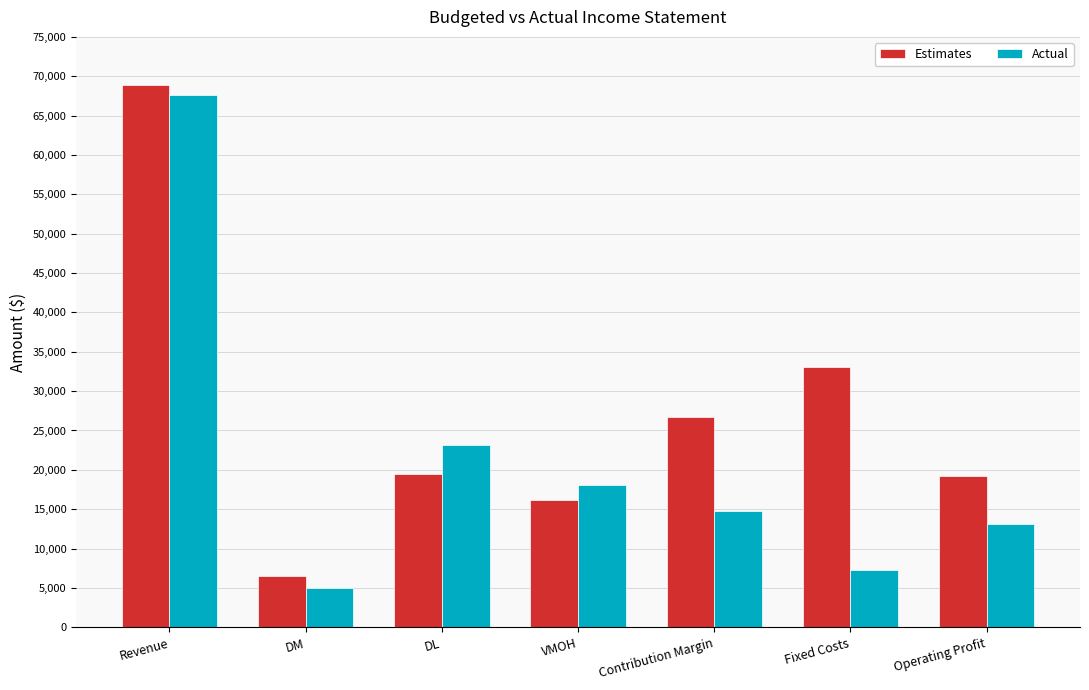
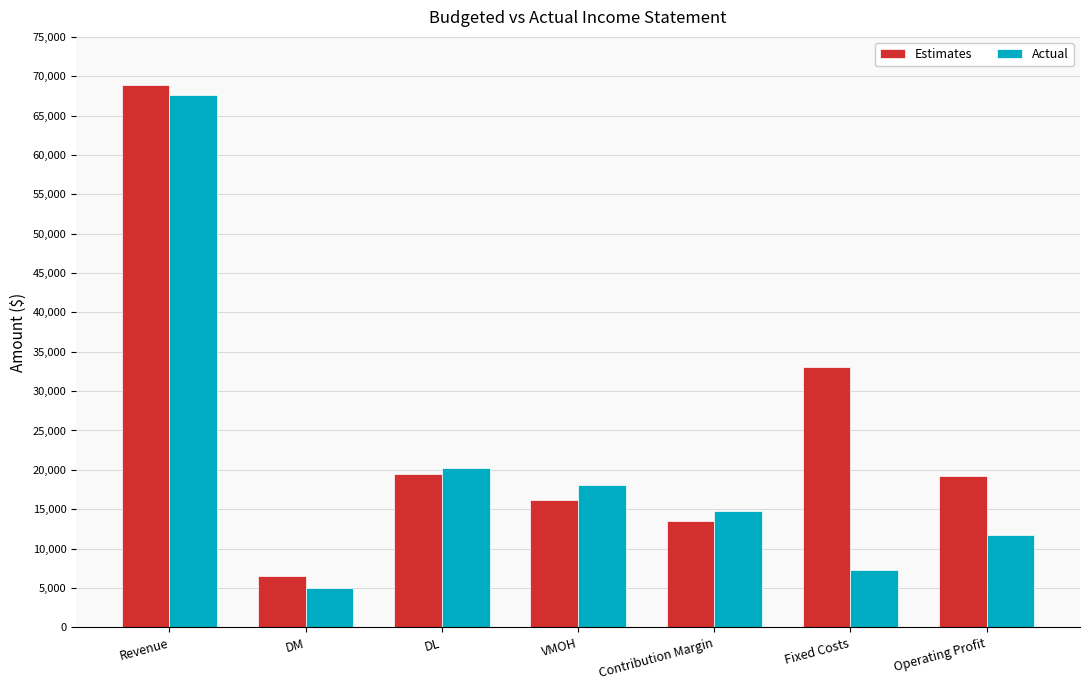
Actual, DL: 23,000 -> 20,000
Estimates, Contribution Margin: 27,000 -> 13,000
Actual, Operating Profit: 13,000 -> 12,000
